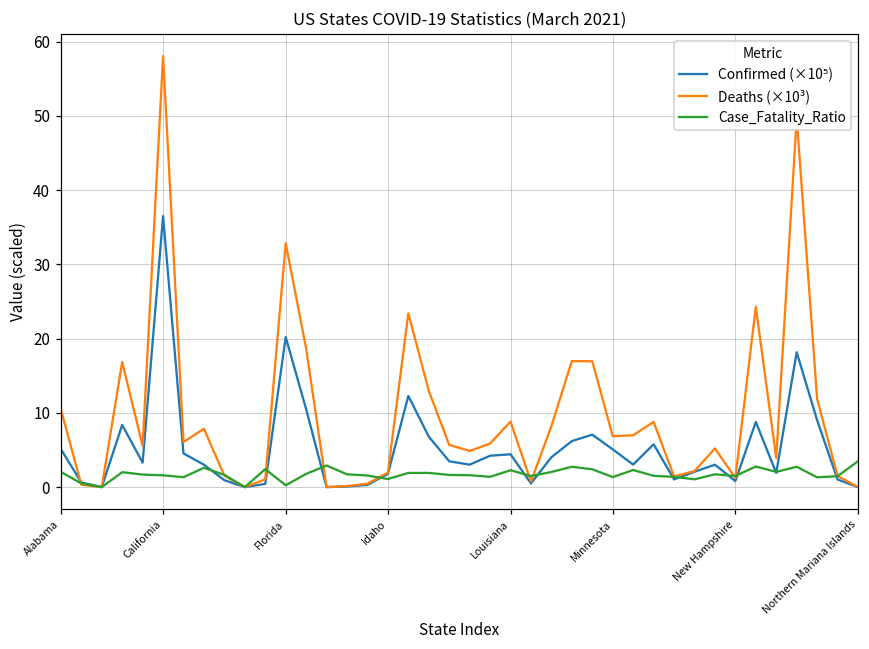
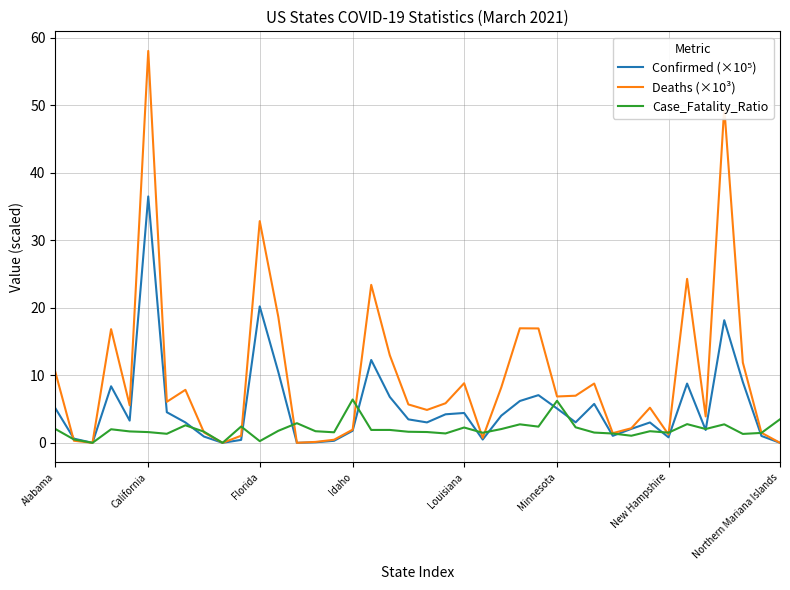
Case_Fatality_Ratio, Idaho: 1 -> 6
Case_Fatality_Ratio, Minnesota: 1 -> 6
